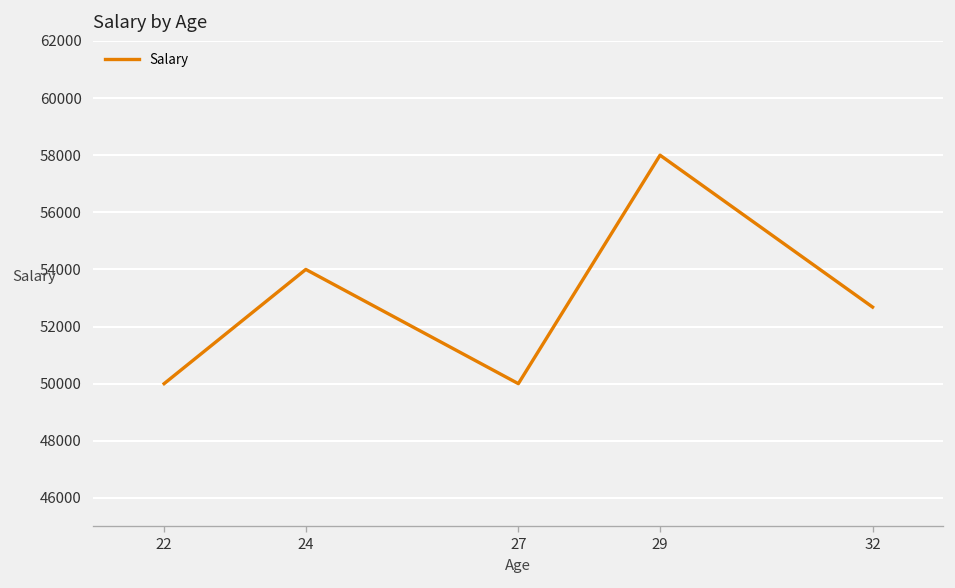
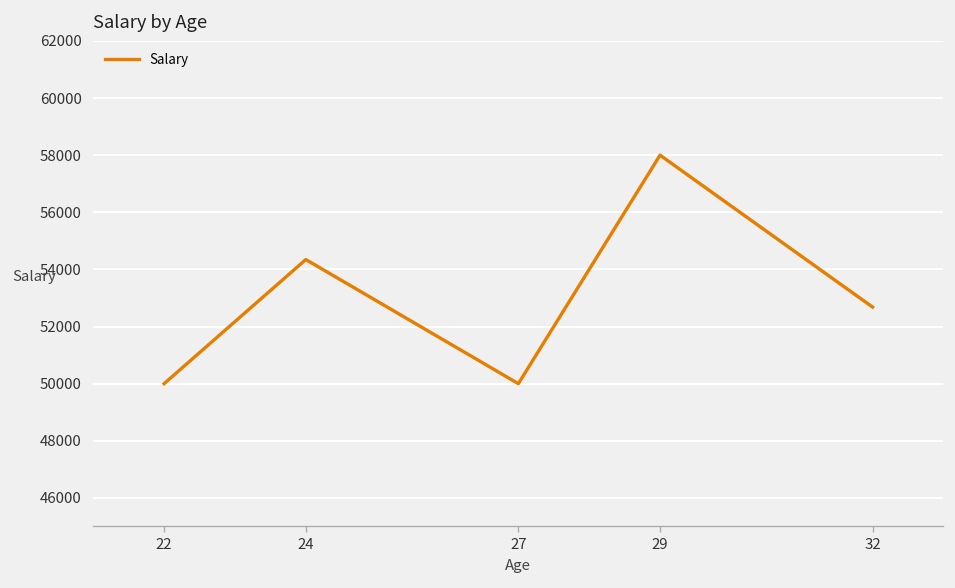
24: 54000 -> 54300
